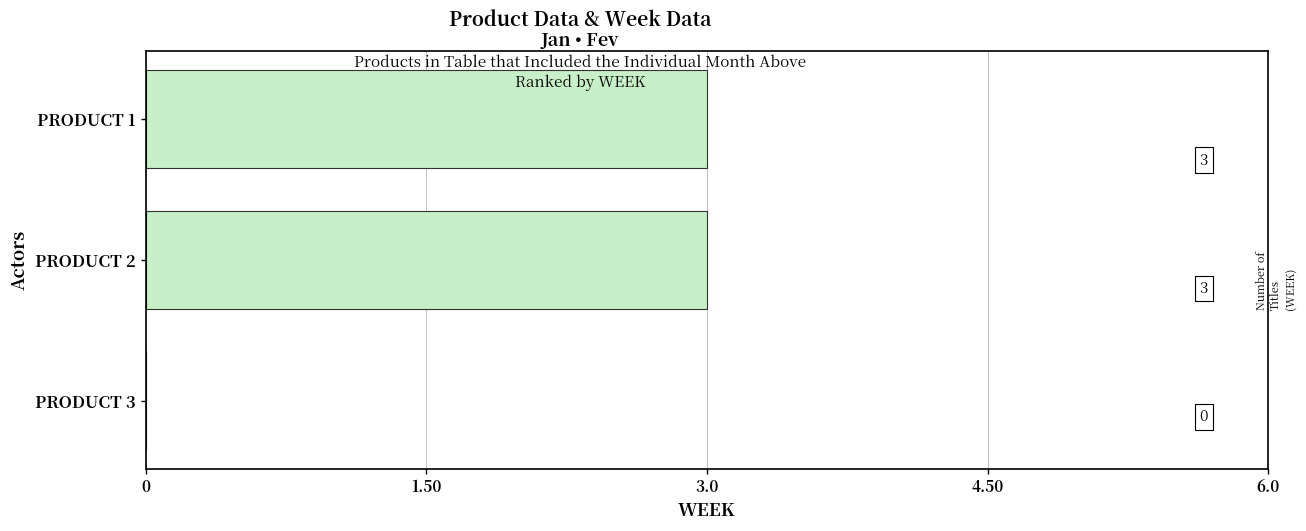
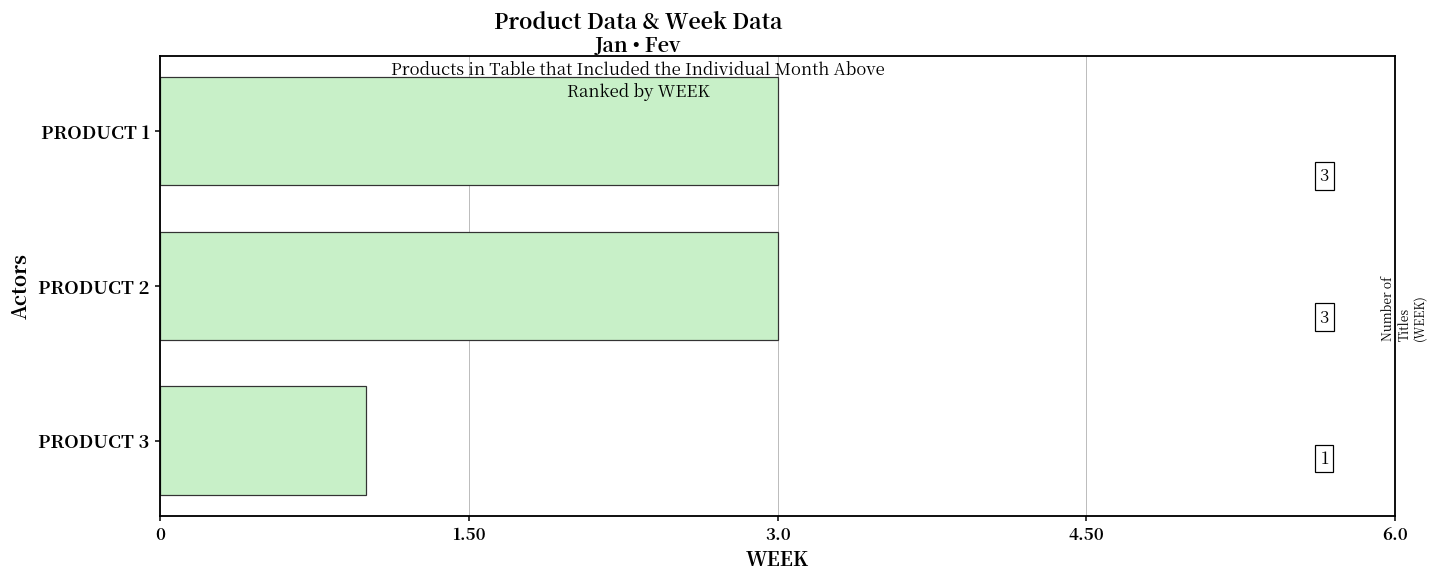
PRODUCT 3: 0 -> 1
